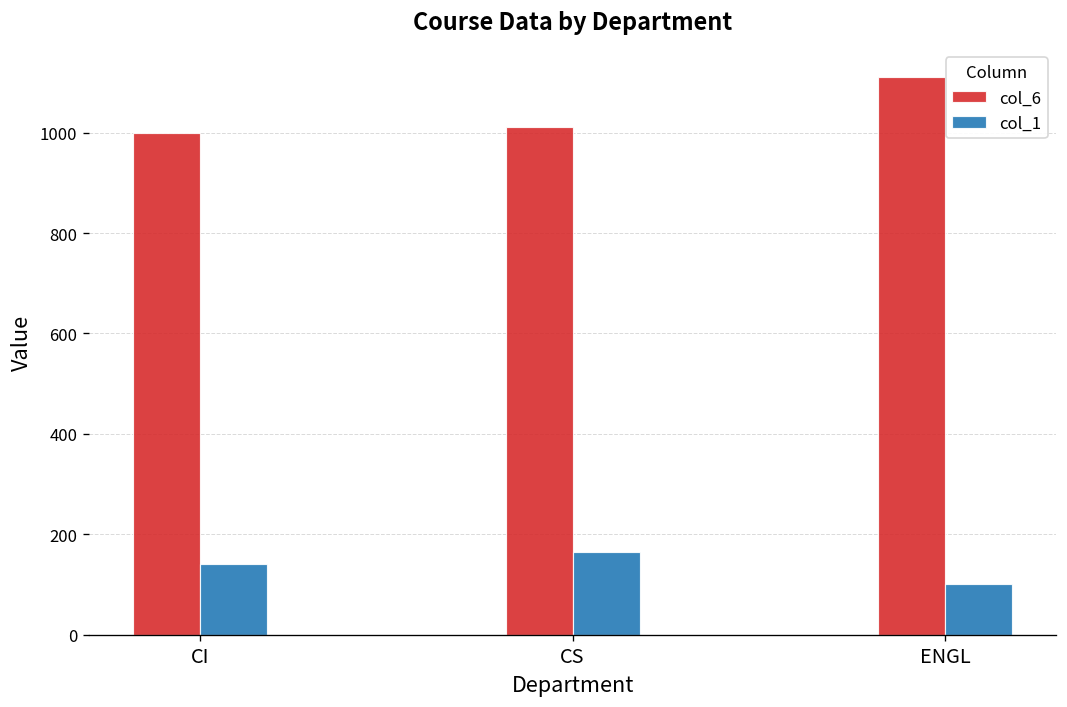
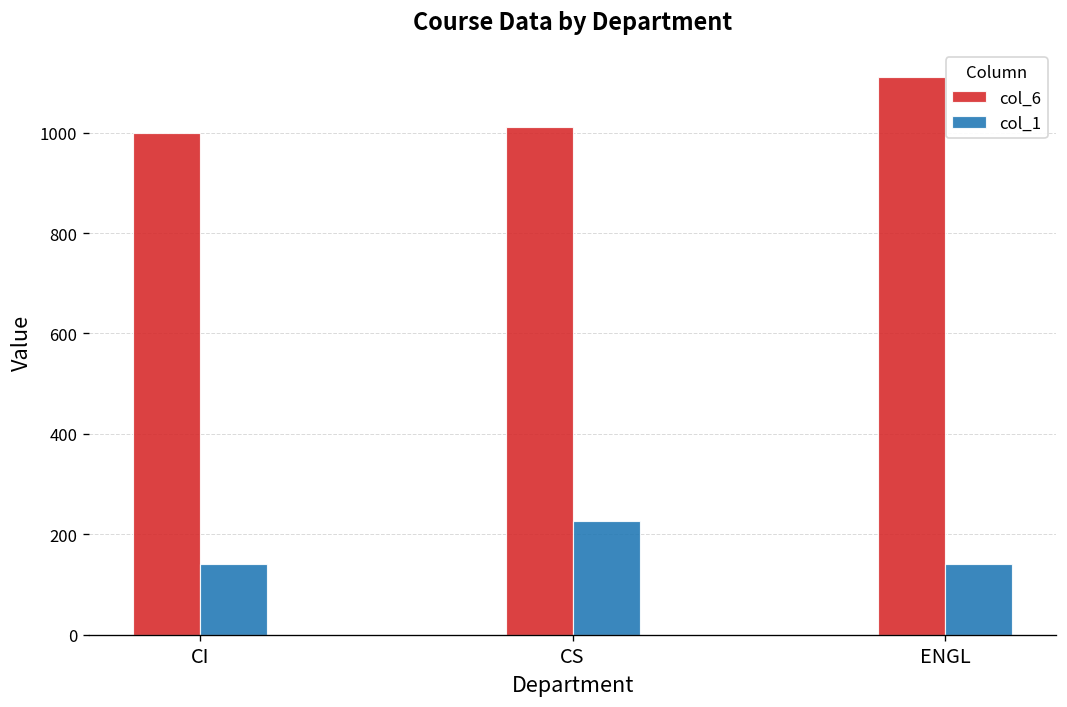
col_1, CS: 160 -> 230
col_1, ENGL: 100 -> 140
